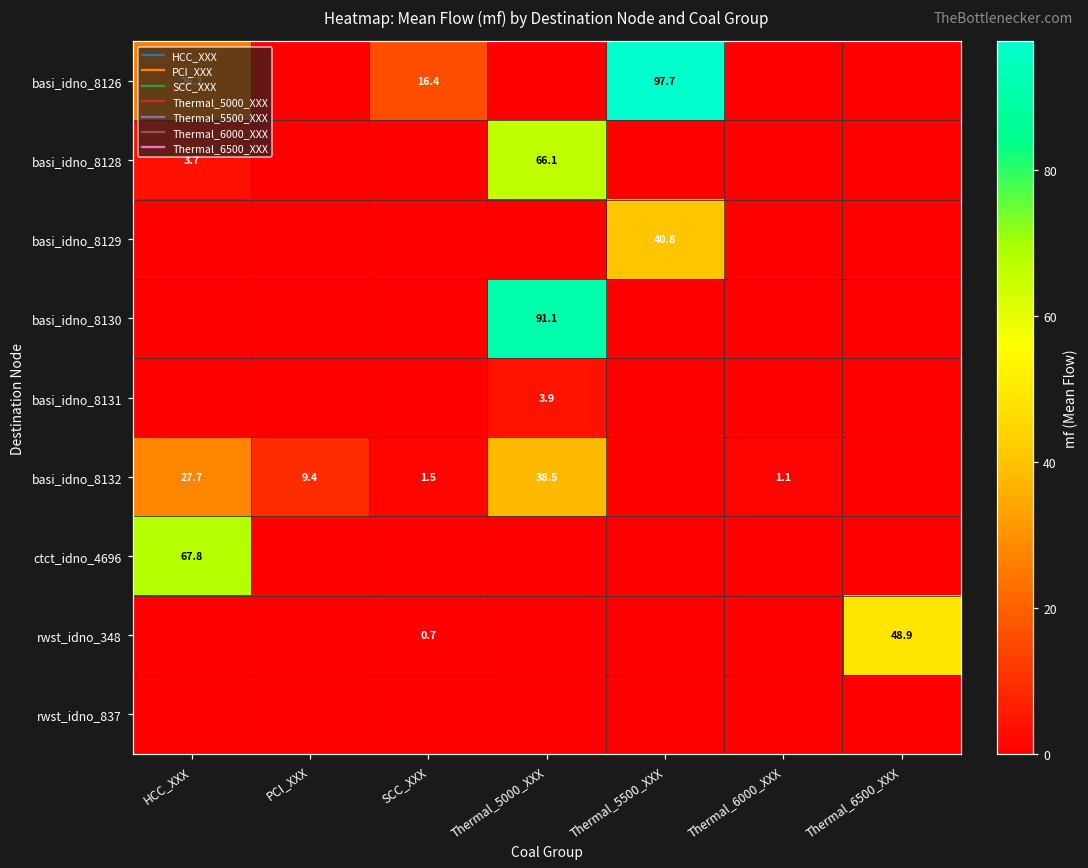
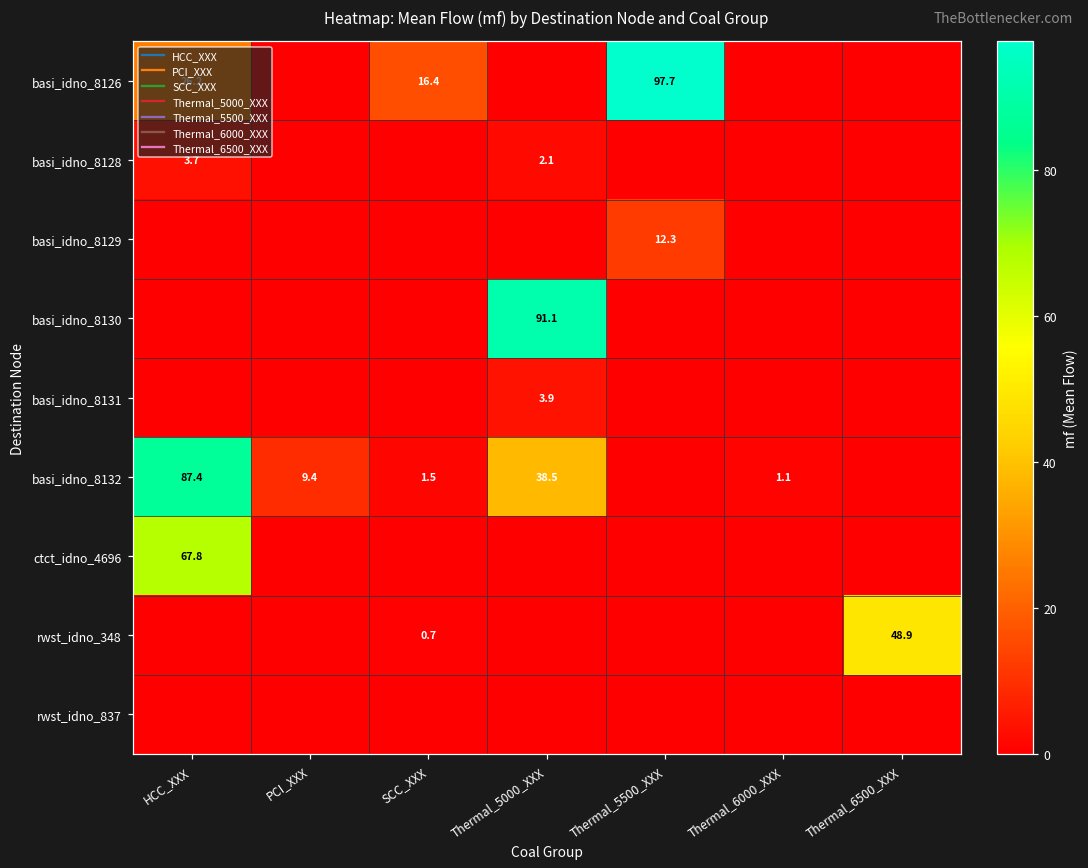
basi_idno_8128, Thermal_5000_XXX: 66.1 -> 2.1
basi_idno_8129, Thermal_5500_XXX: 40.8 -> 12.3
basi_idno_8132, HCC_XXX: 27.7 -> 87.4
